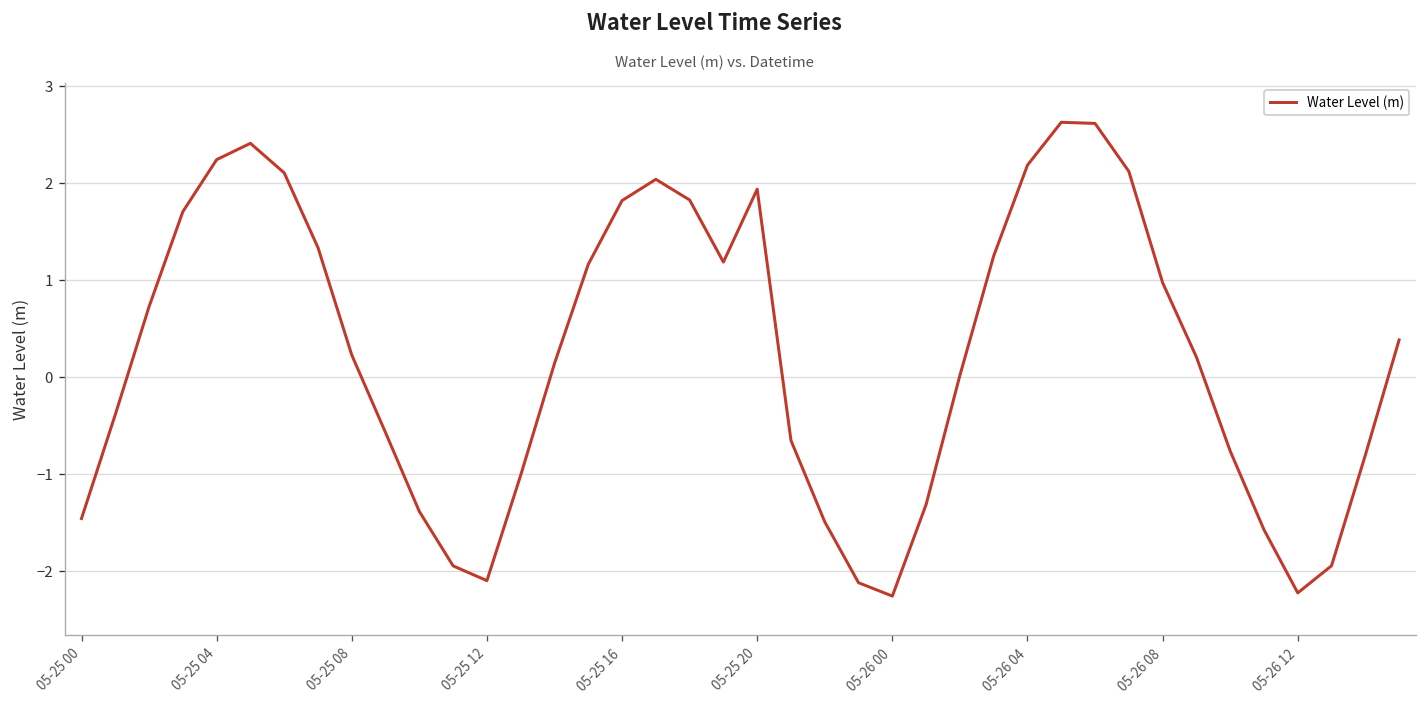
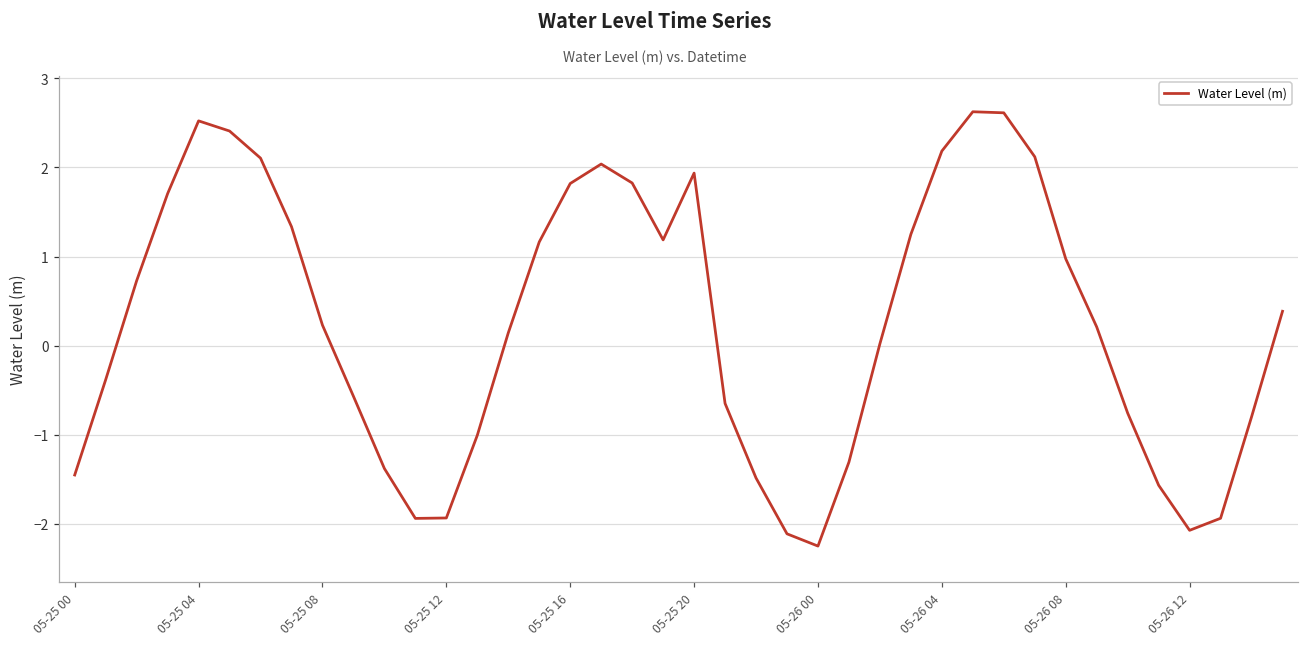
05-25 04: 2.2 -> 2.5
05-25 12: -2.1 -> -1.9
05-26 12: -2.2 -> -2.1
